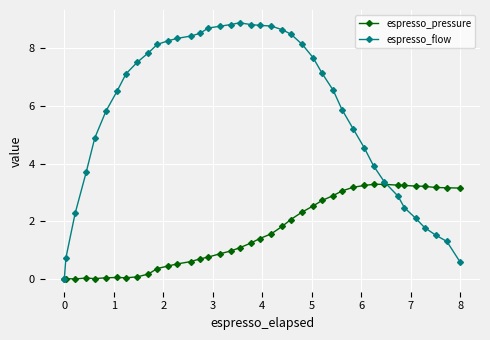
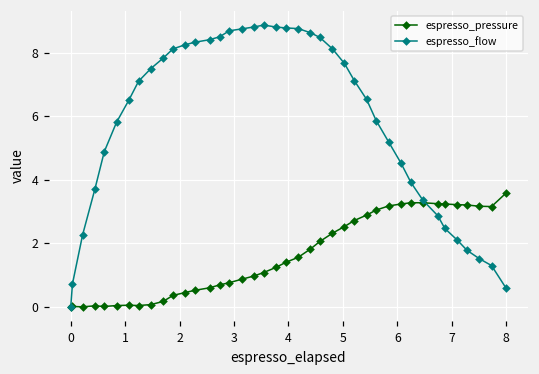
espresso_pressure, 8: 3.2 -> 3.6
